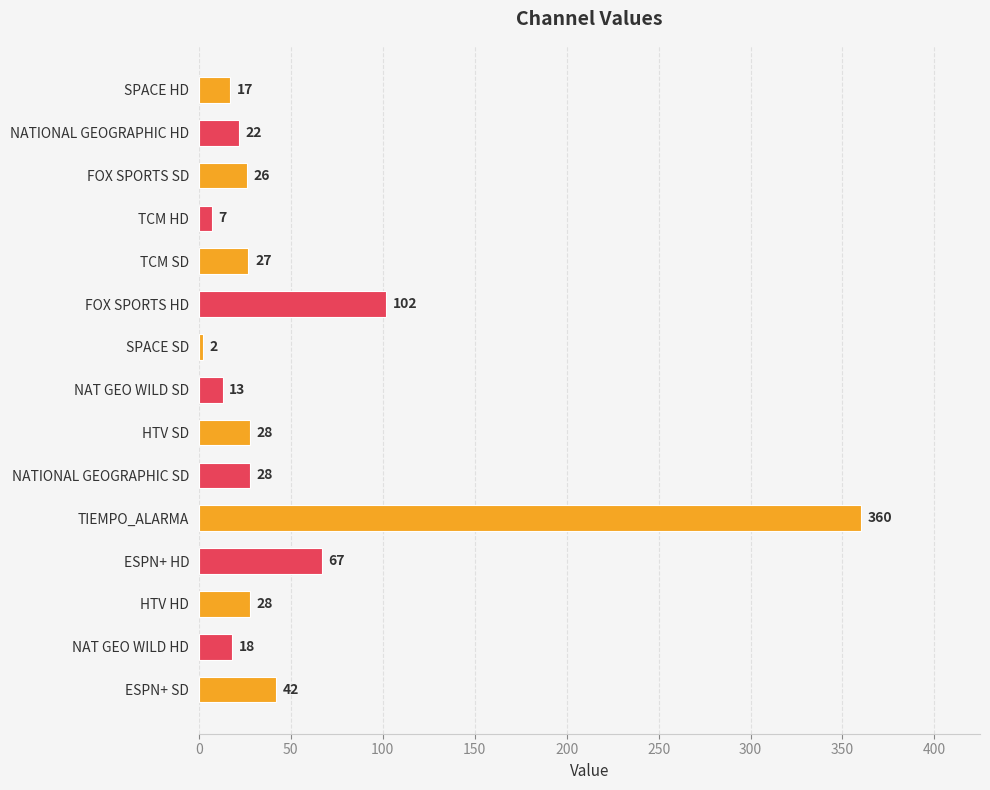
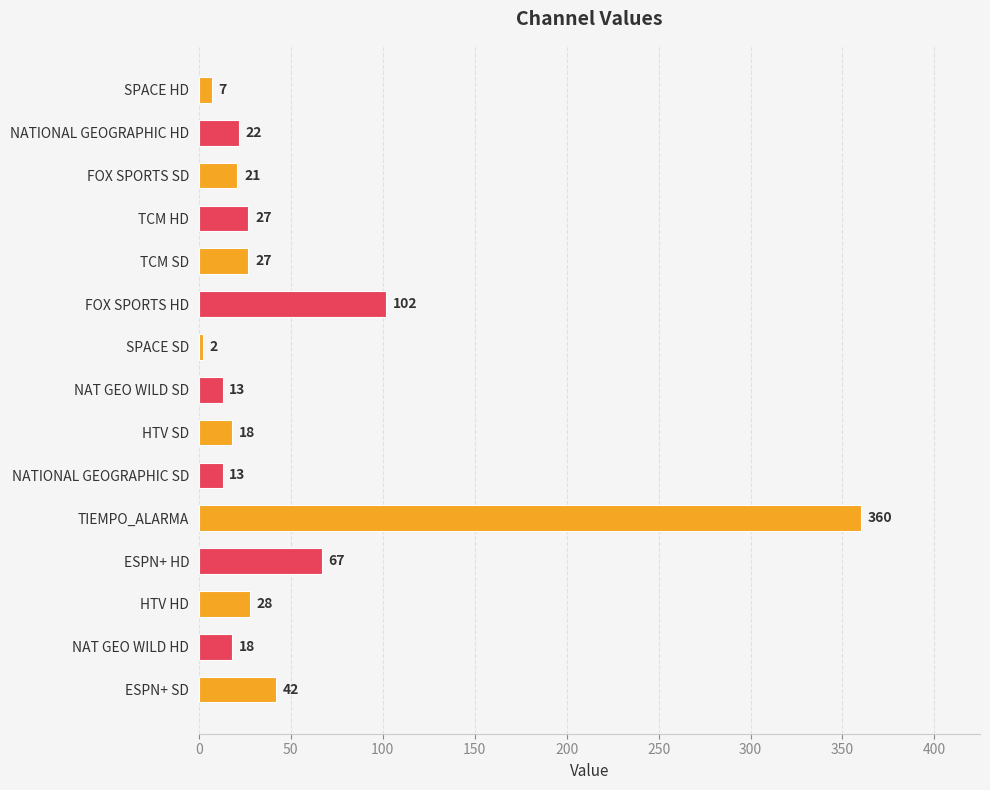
SPACE HD: 17 -> 7
FOX SPORTS SD: 26 -> 21
TCM HD: 7 -> 27
HTV SD: 28 -> 18
NATIONAL GEOGRAPHIC SD: 28 -> 13
